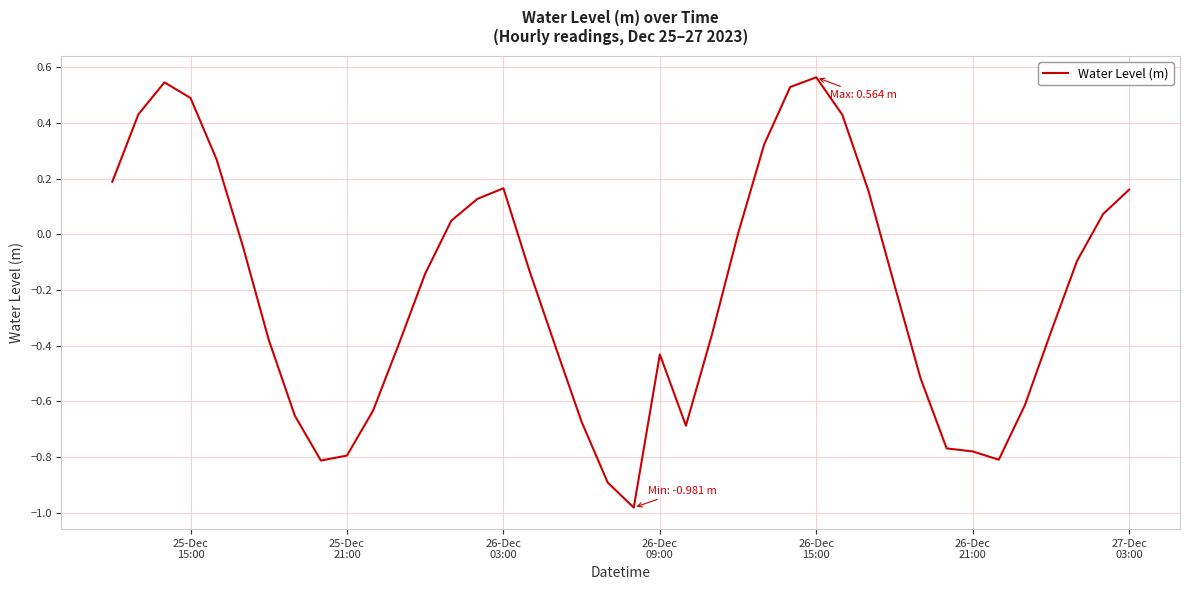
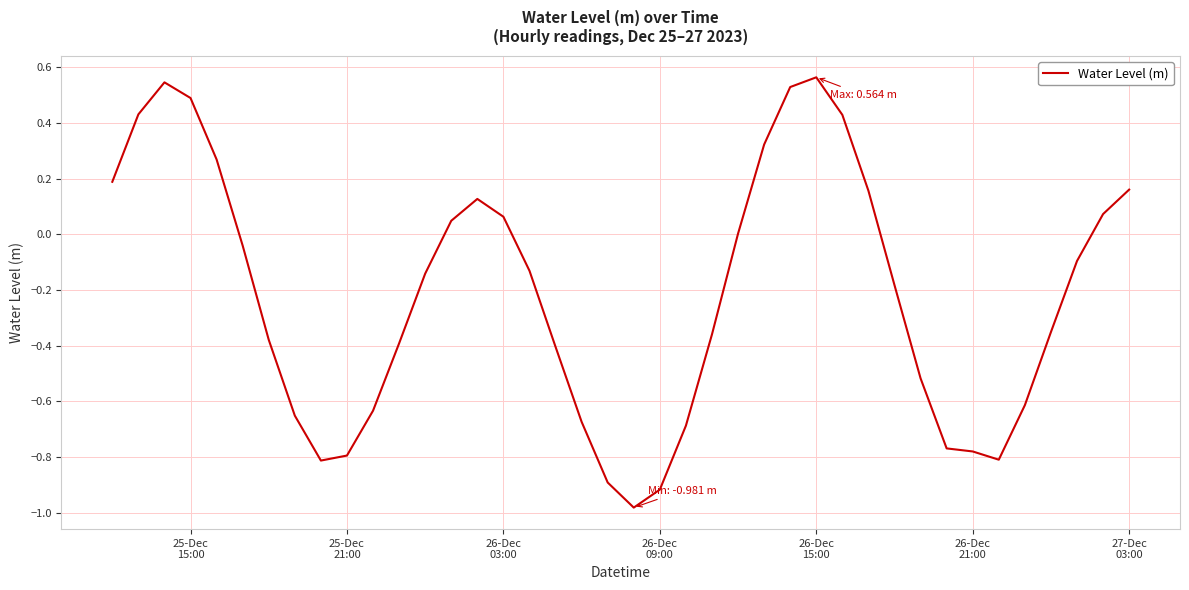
26-Dec 03:00: 0.17 -> 0.06
26-Dec 09:00: -0.43 -> -0.92
